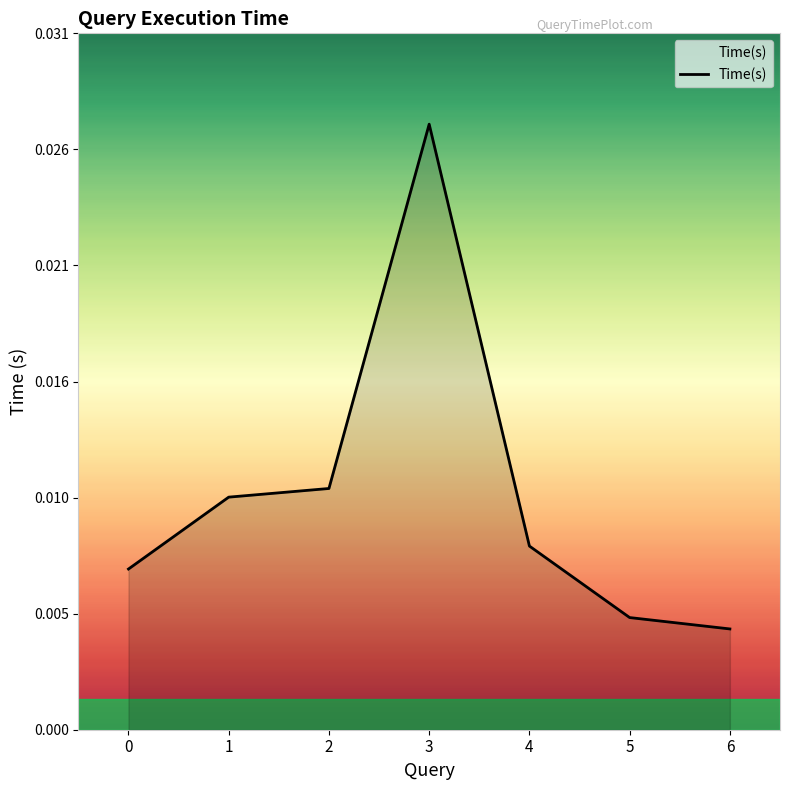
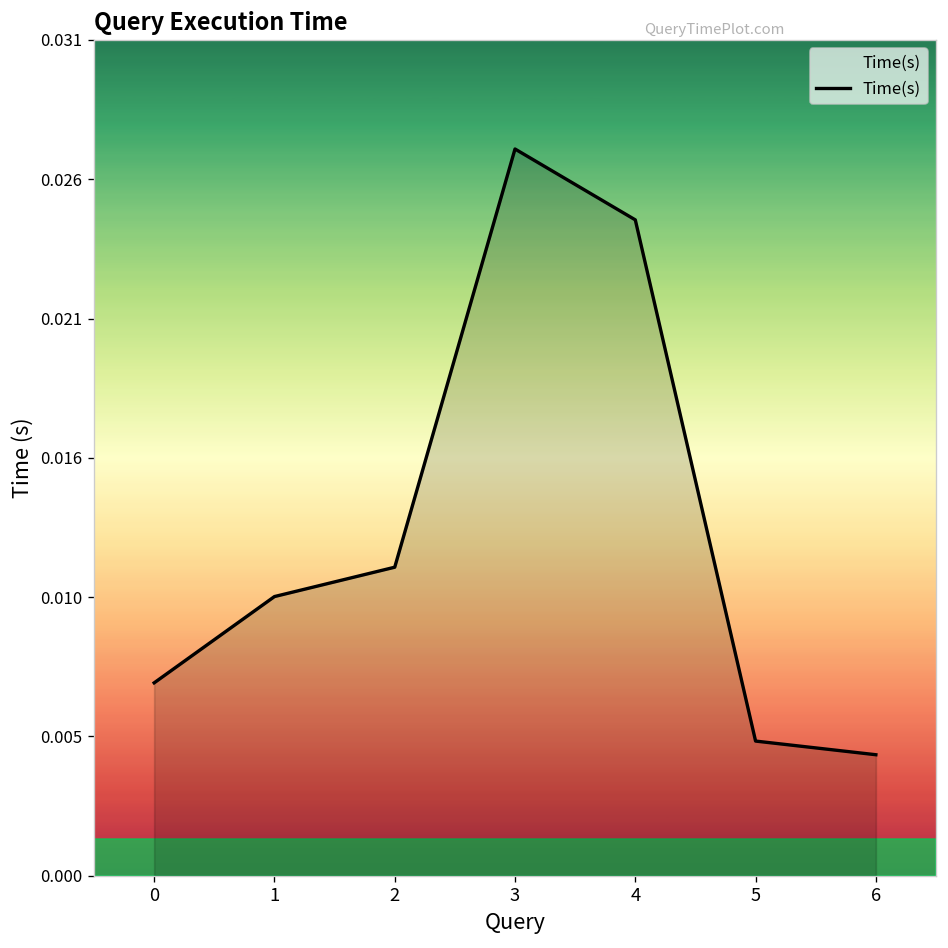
2: 0.0108 -> 0.0115
4: 0.0082 -> 0.0244
